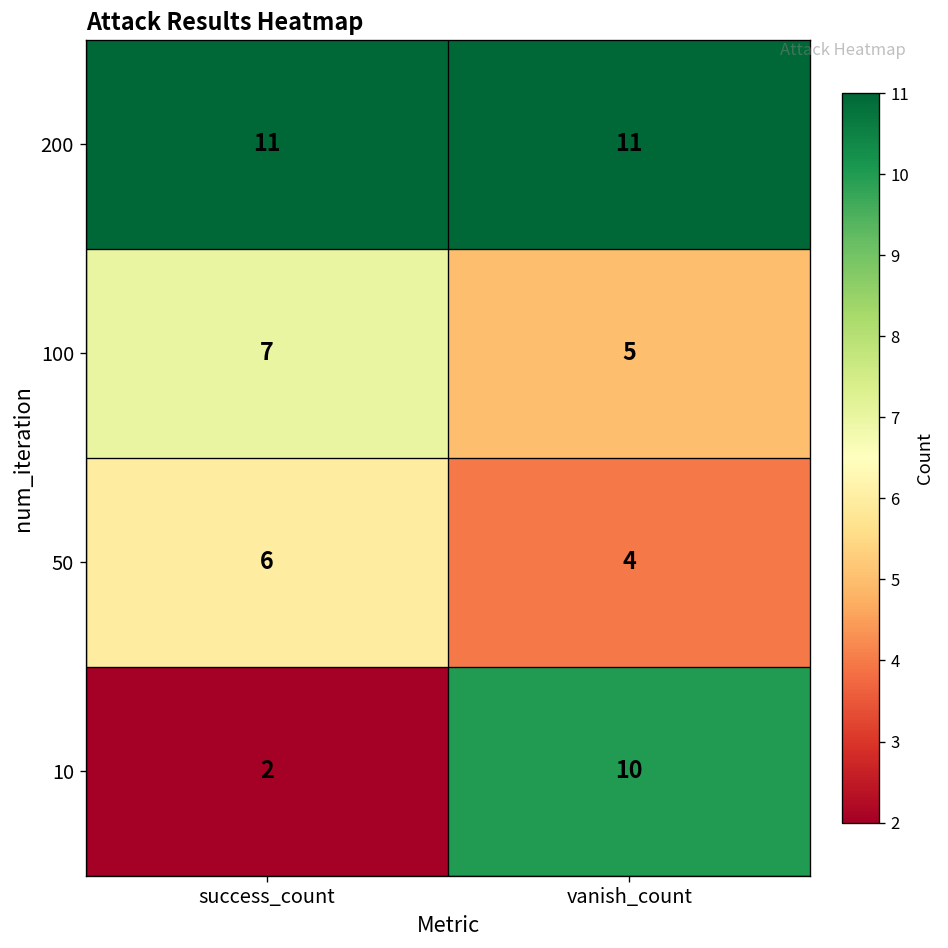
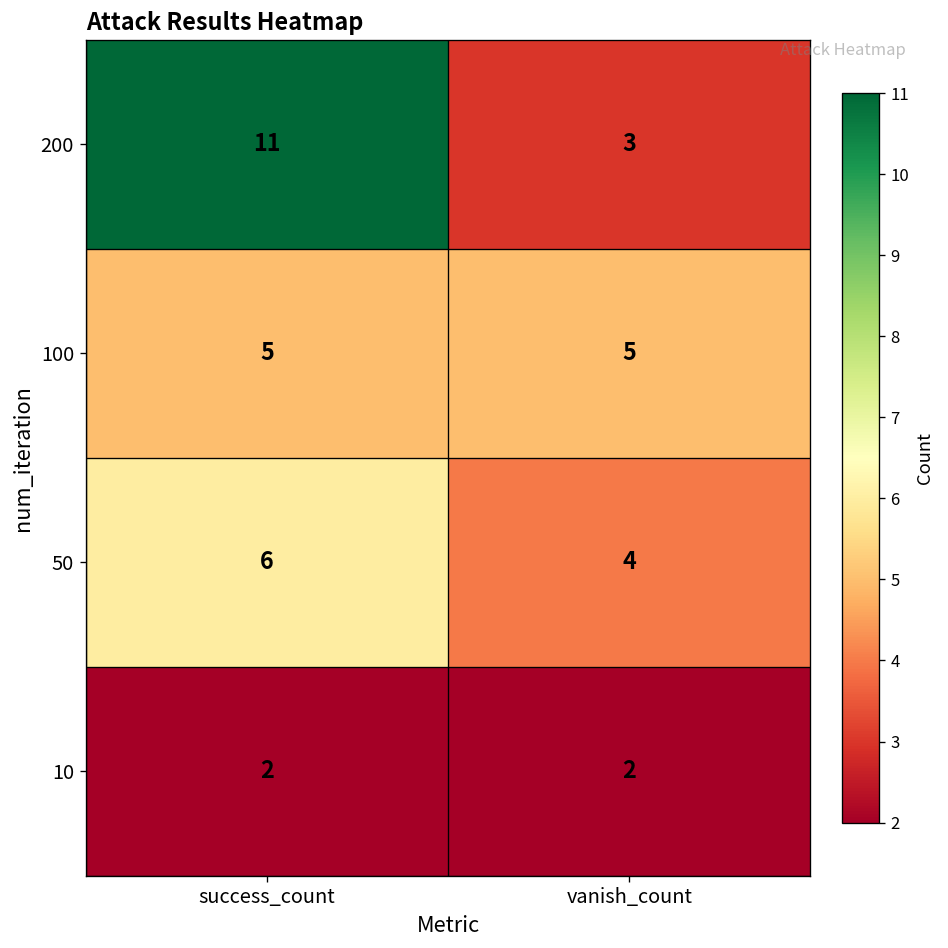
200, vanish_count: 11 -> 3
100, success_count: 7 -> 5
10, vanish_count: 10 -> 2
